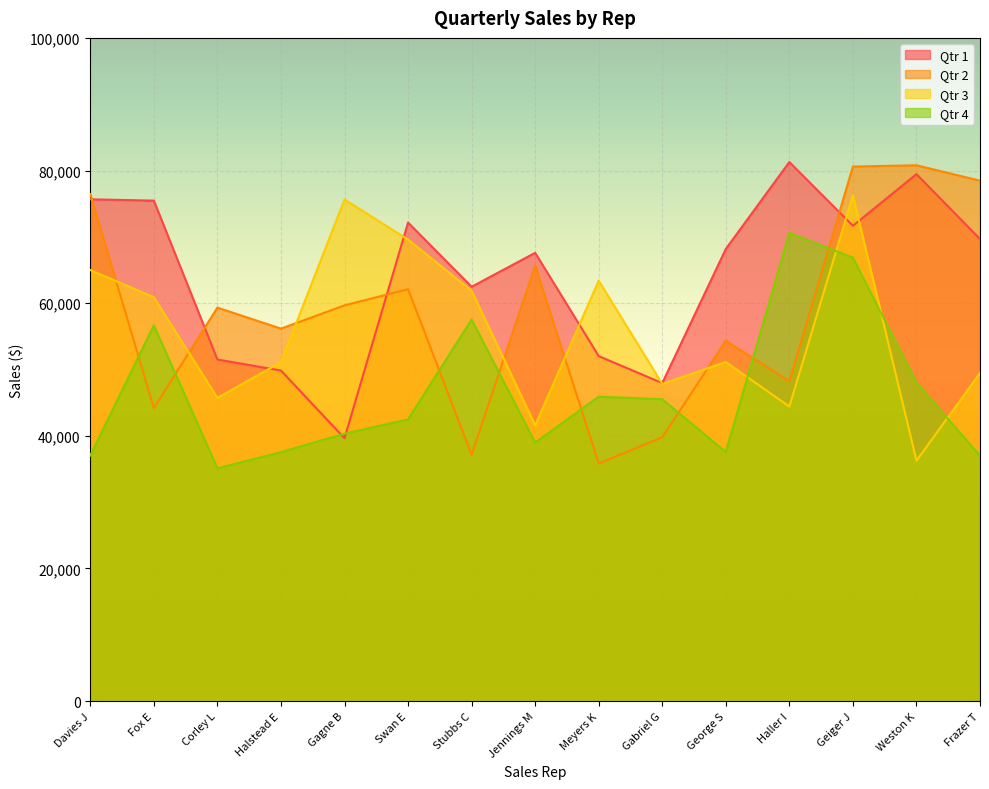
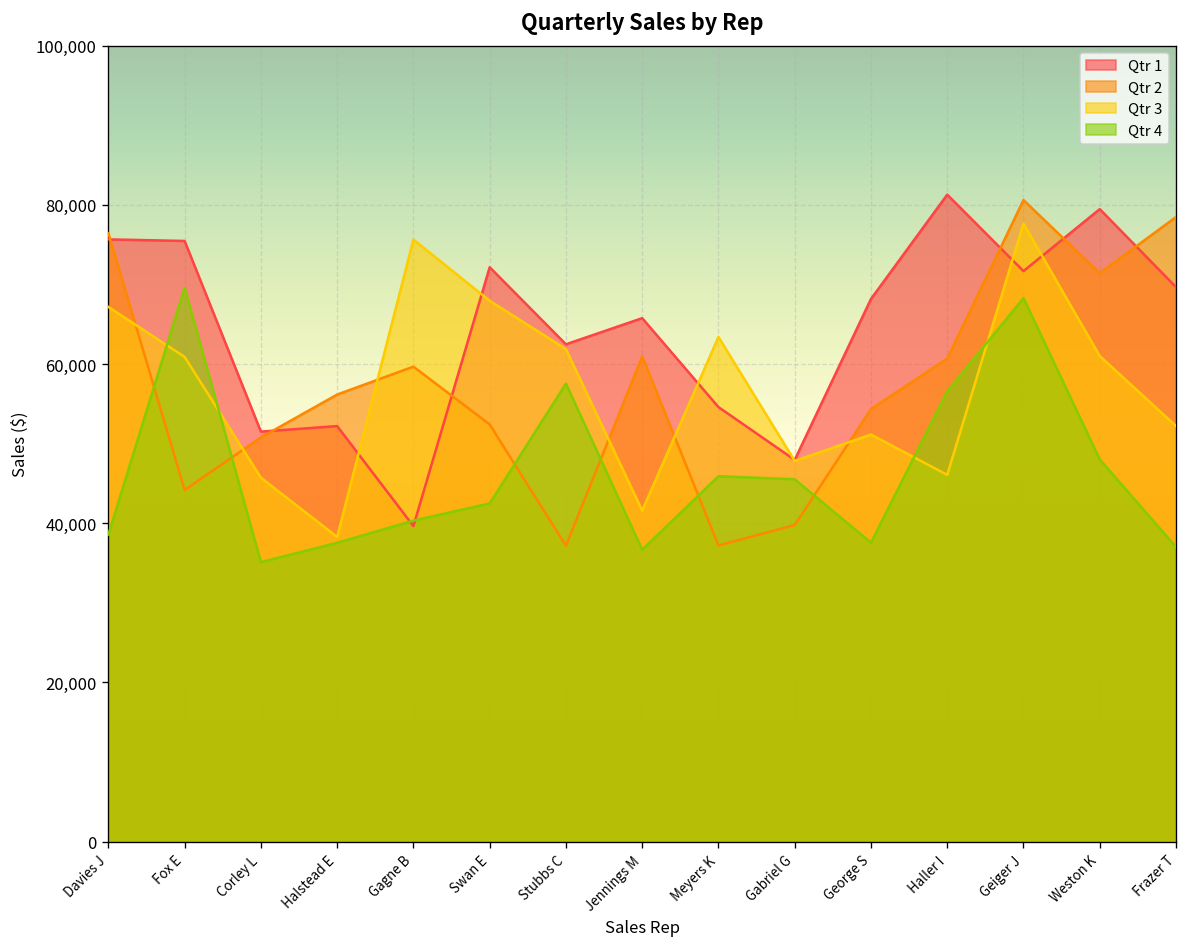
Qtr 3, Davies J: 65,000 -> 67,000
Qtr 4, Davies J: 37,000 -> 39,000
Qtr 4, Fox E: 57,000 -> 70,000
Qtr 2, Corley L: 59,000 -> 51,000
Qtr 1, Halstead E: 50,000 -> 52,000
Qtr 3, Halstead E: 51,000 -> 38,000
Qtr 2, Swan E: 62,000 -> 52,000
Qtr 3, Swan E: 70,000 -> 68,000
Qtr 1, Jennings M: 68,000 -> 66,000
Qtr 2, Jennings M: 66,000 -> 61,000
Qtr 4, Jennings M: 39,000 -> 37,000
Qtr 1, Meyers K: 52,000 -> 55,000
Qtr 2, Meyers K: 36,000 -> 37,000
Qtr 2, Haller I: 48,000 -> 61,000
Qtr 3, Haller I: 44,000 -> 46,000
Qtr 4, Haller I: 71,000 -> 57,000
Qtr 3, Geiger J: 76,000 -> 78,000
Qtr 4, Geiger J: 67,000 -> 68,000
Qtr 2, Weston K: 81,000 -> 71,000
Qtr 3, Weston K: 36,000 -> 61,000
Qtr 3, Frazer T: 49,000 -> 52,000
